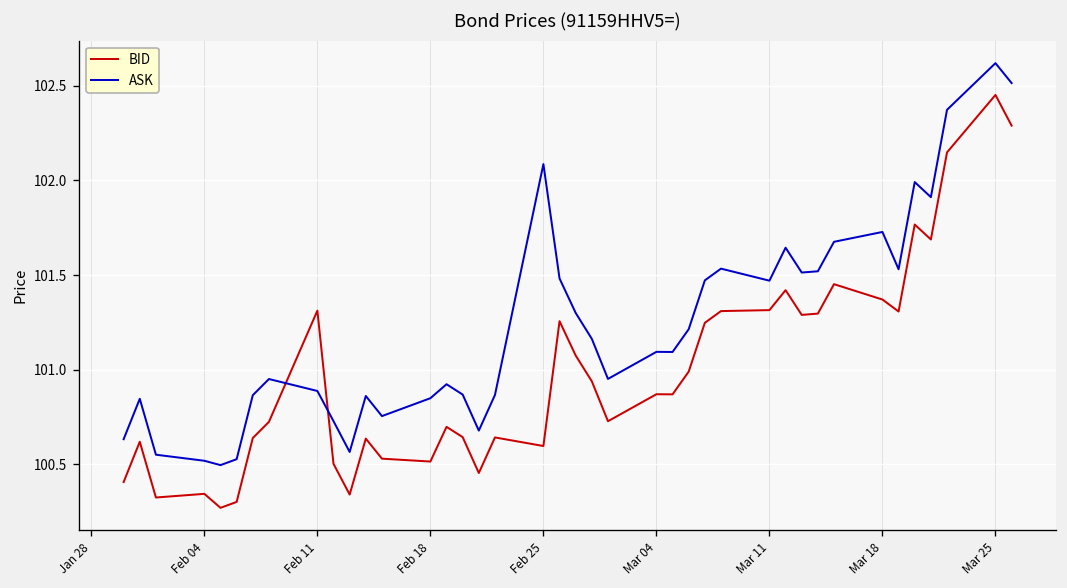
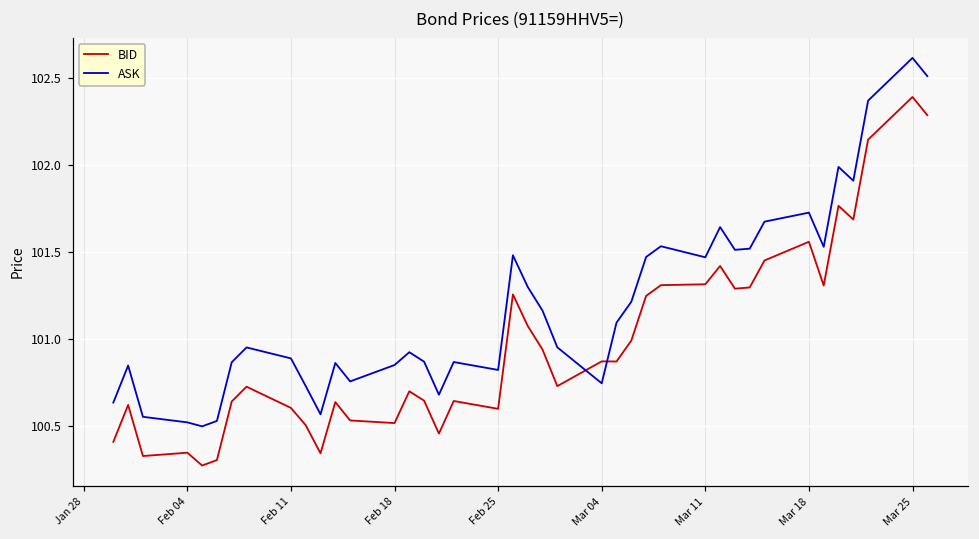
BID, Feb 11: 101.31 -> 100.60
ASK, Feb 25: 102.09 -> 100.82
ASK, Mar 04: 101.09 -> 100.74
BID, Mar 18: 101.37 -> 101.56
BID, Mar 25: 102.45 -> 102.39
